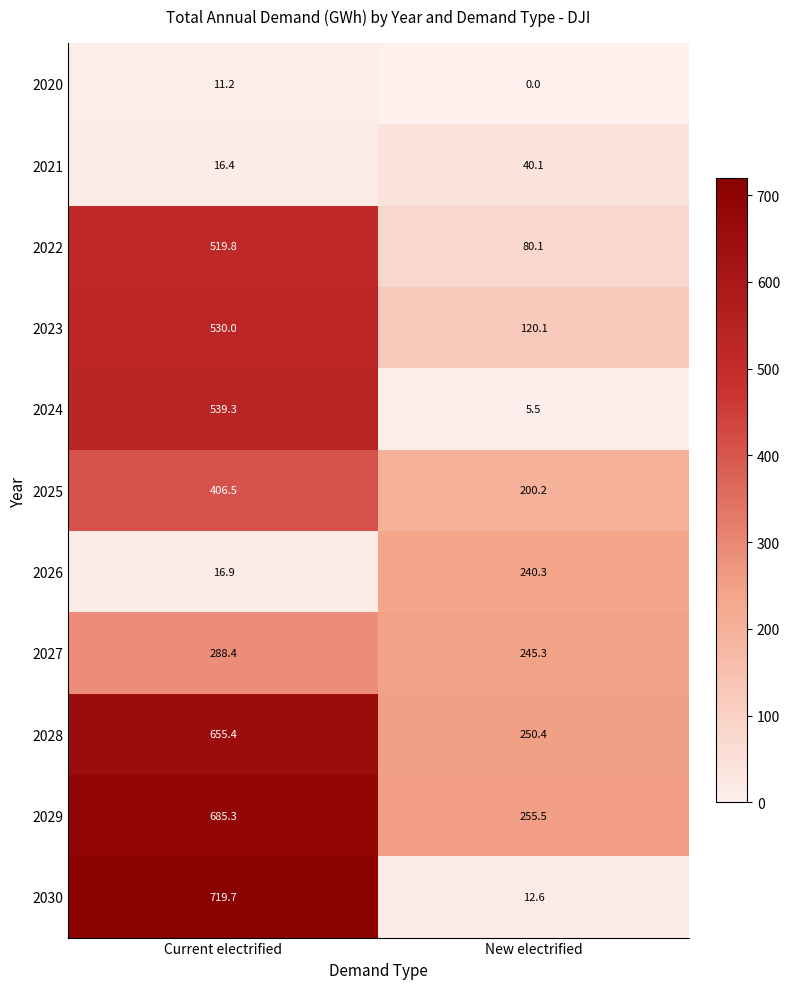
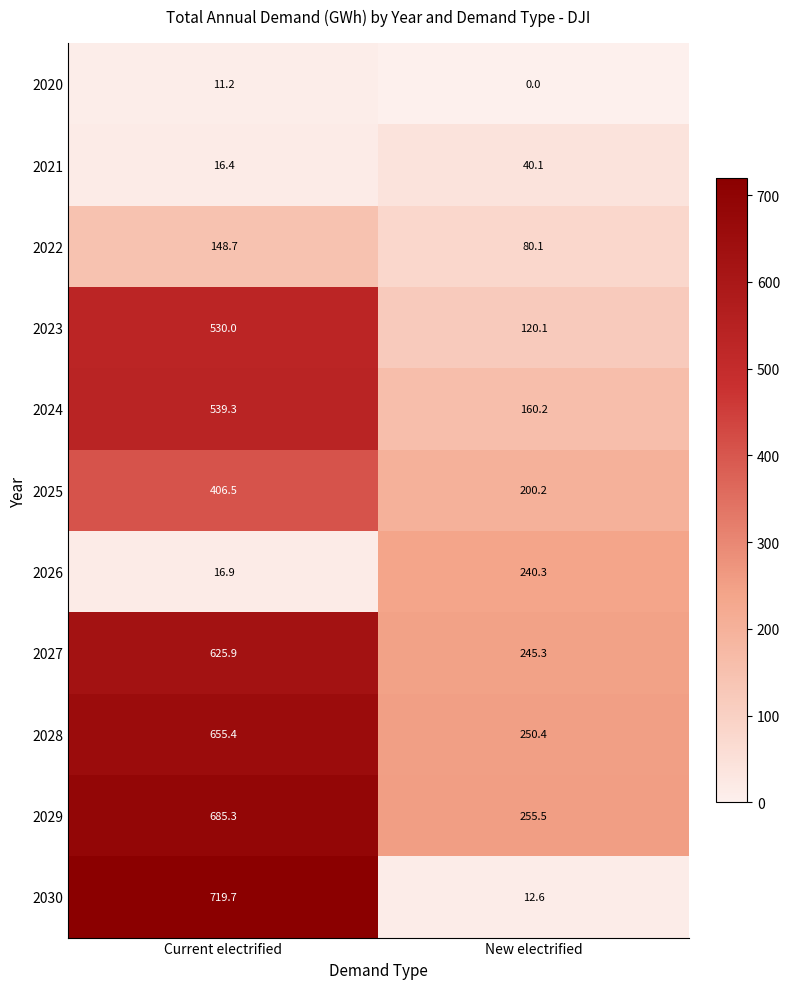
2022, Current electrified: 519.8 -> 148.7
2024, New electrified: 5.5 -> 160.2
2027, Current electrified: 288.4 -> 625.9
